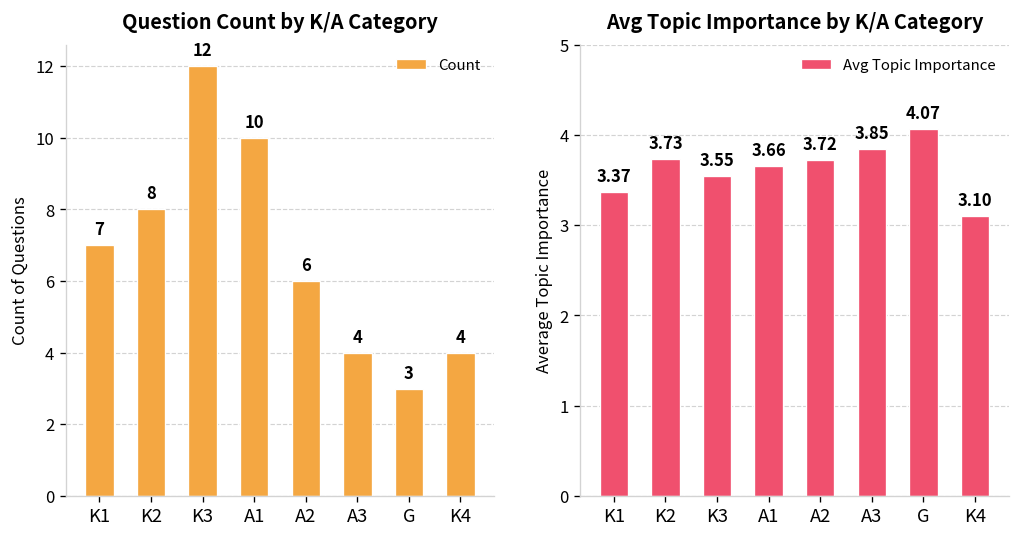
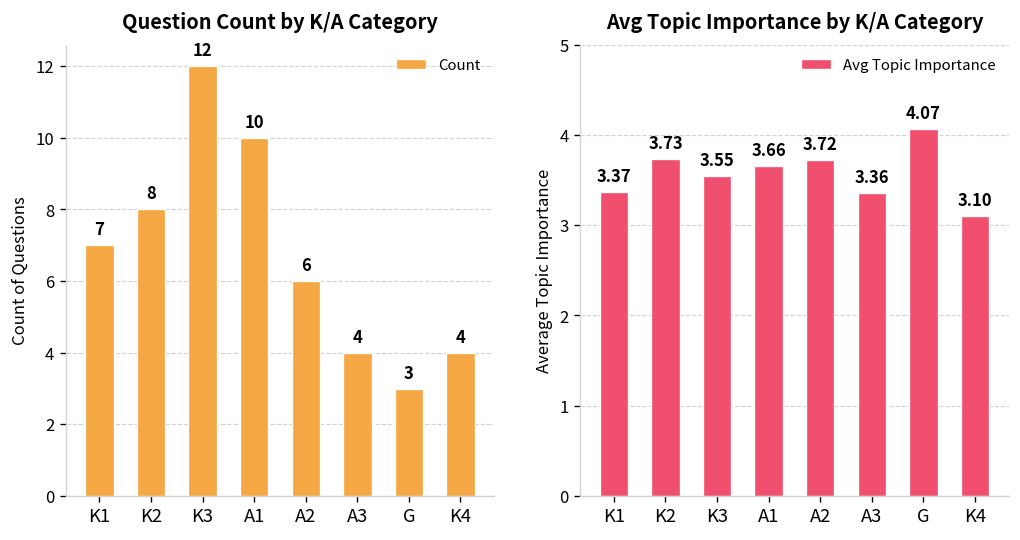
Avg Topic Importance by K/A Category, A3: 3.85 -> 3.36
